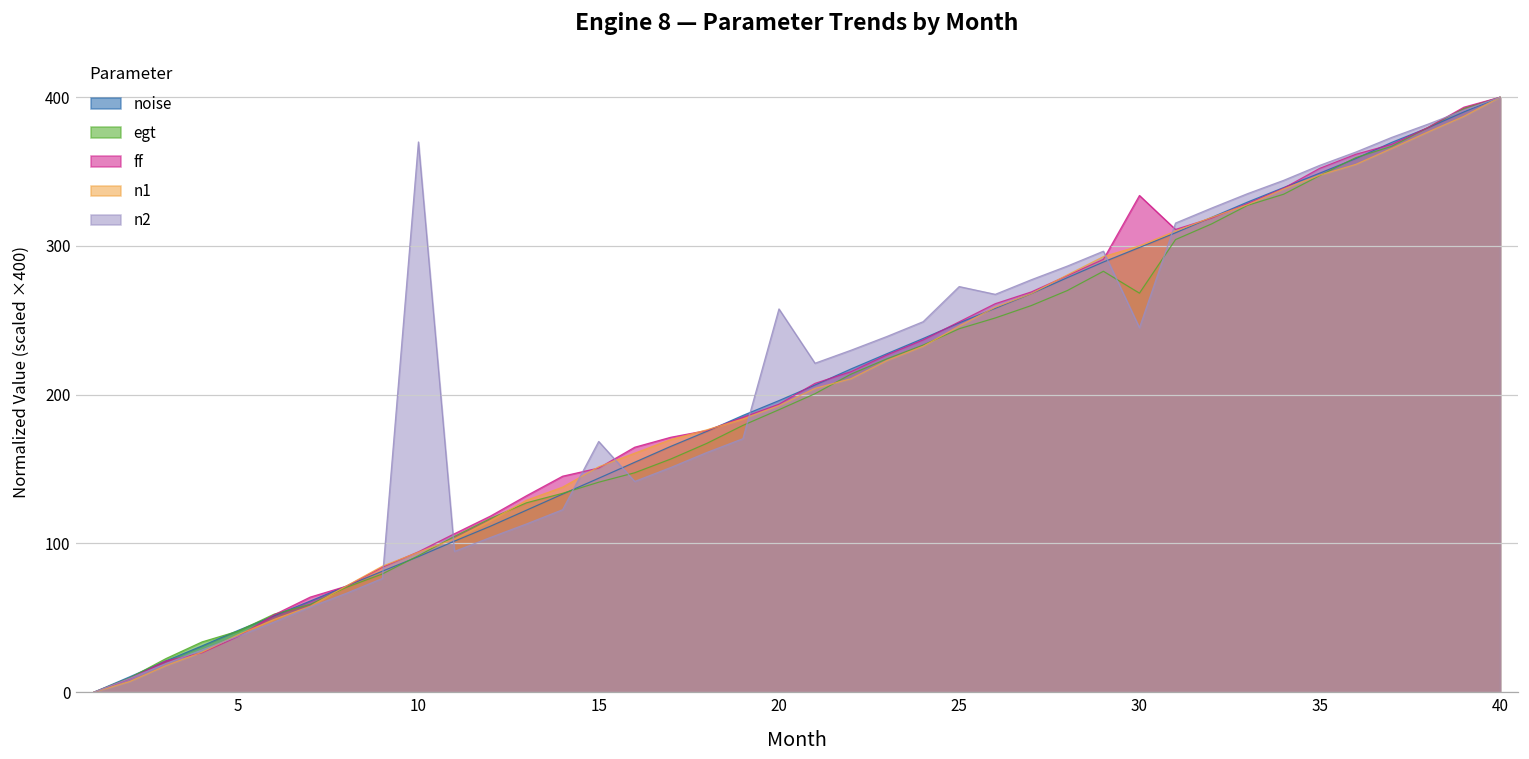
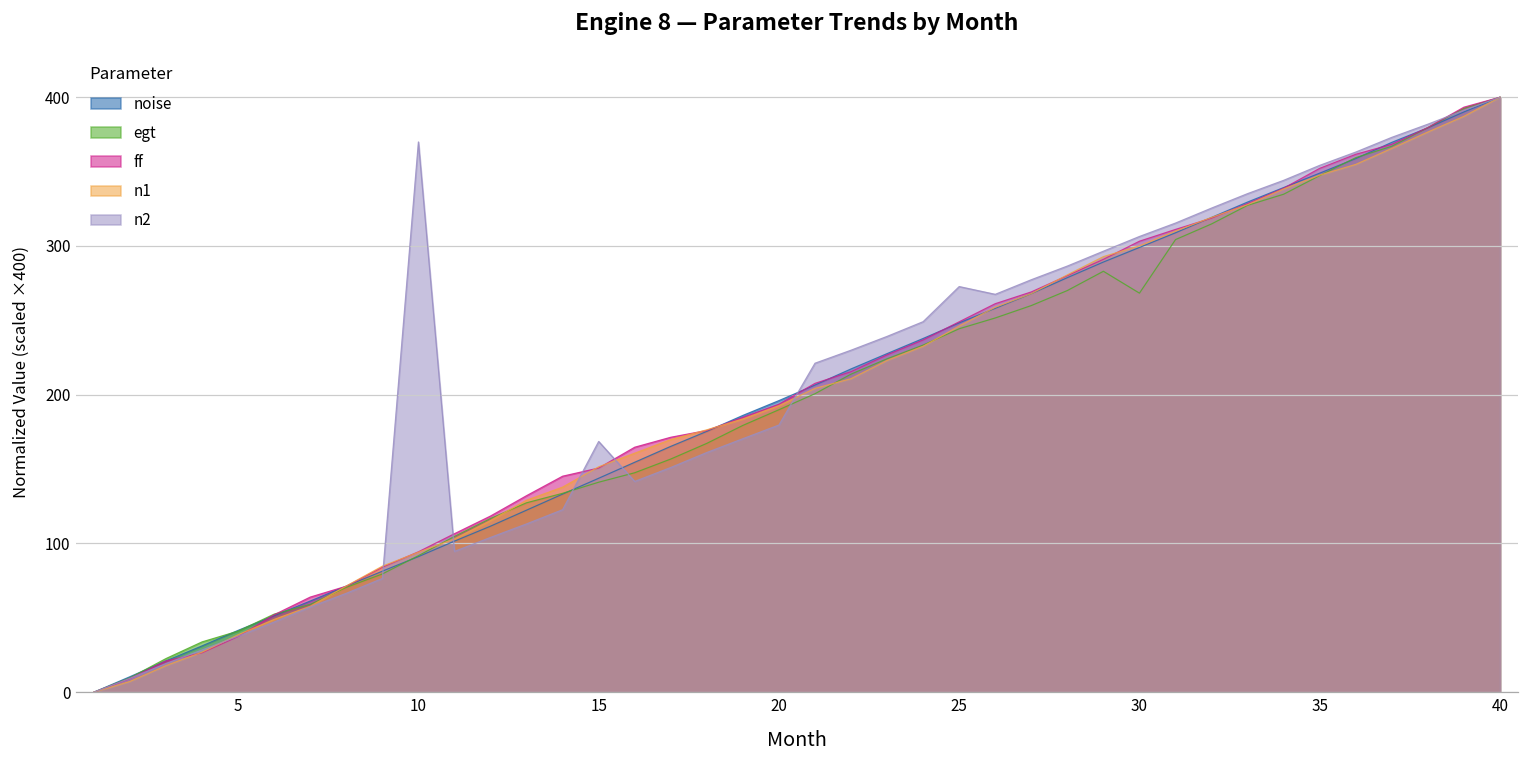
n2, 20: 258 -> 180
ff, 30: 334 -> 303
n2, 30: 245 -> 306
